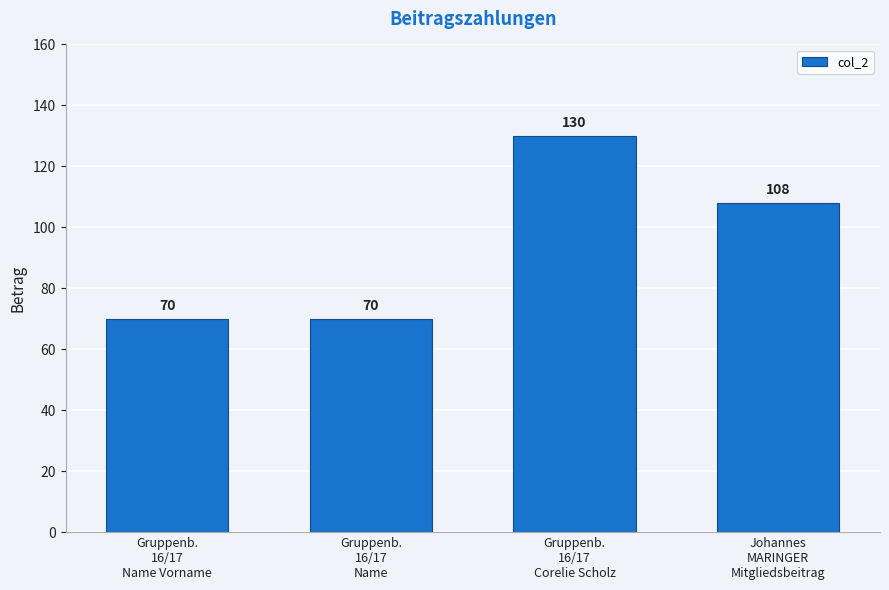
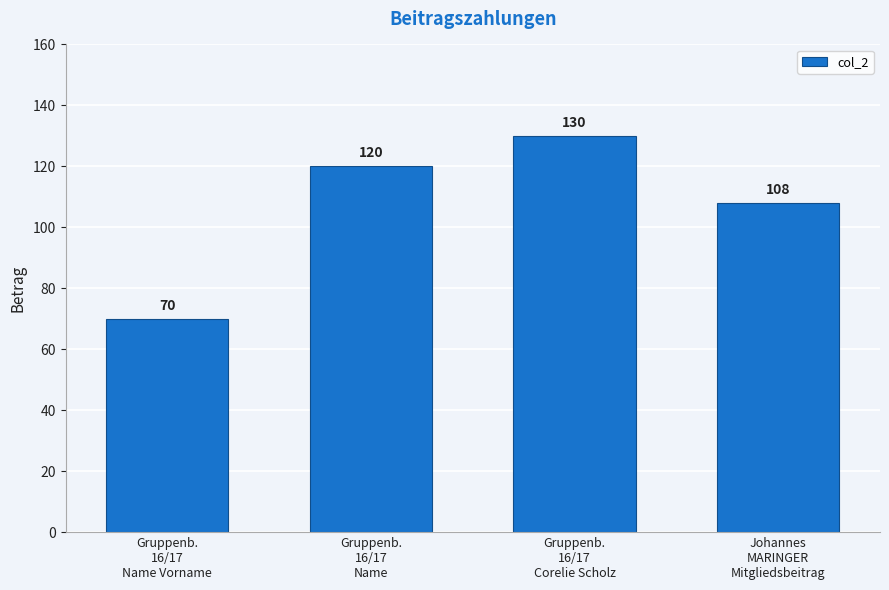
Gruppenb. 16/17 Name: 70 -> 120
